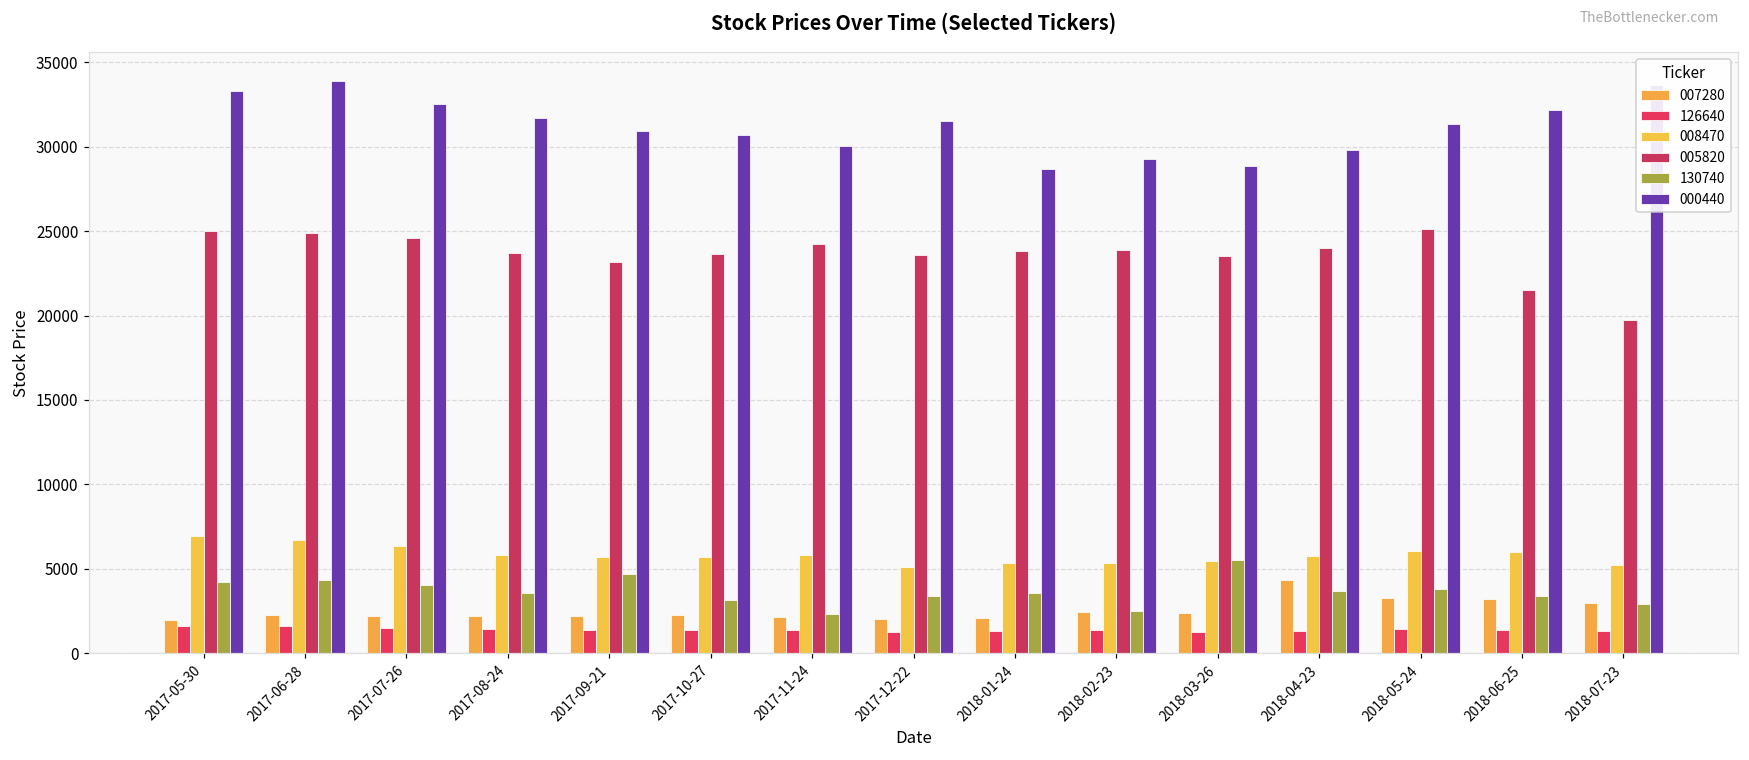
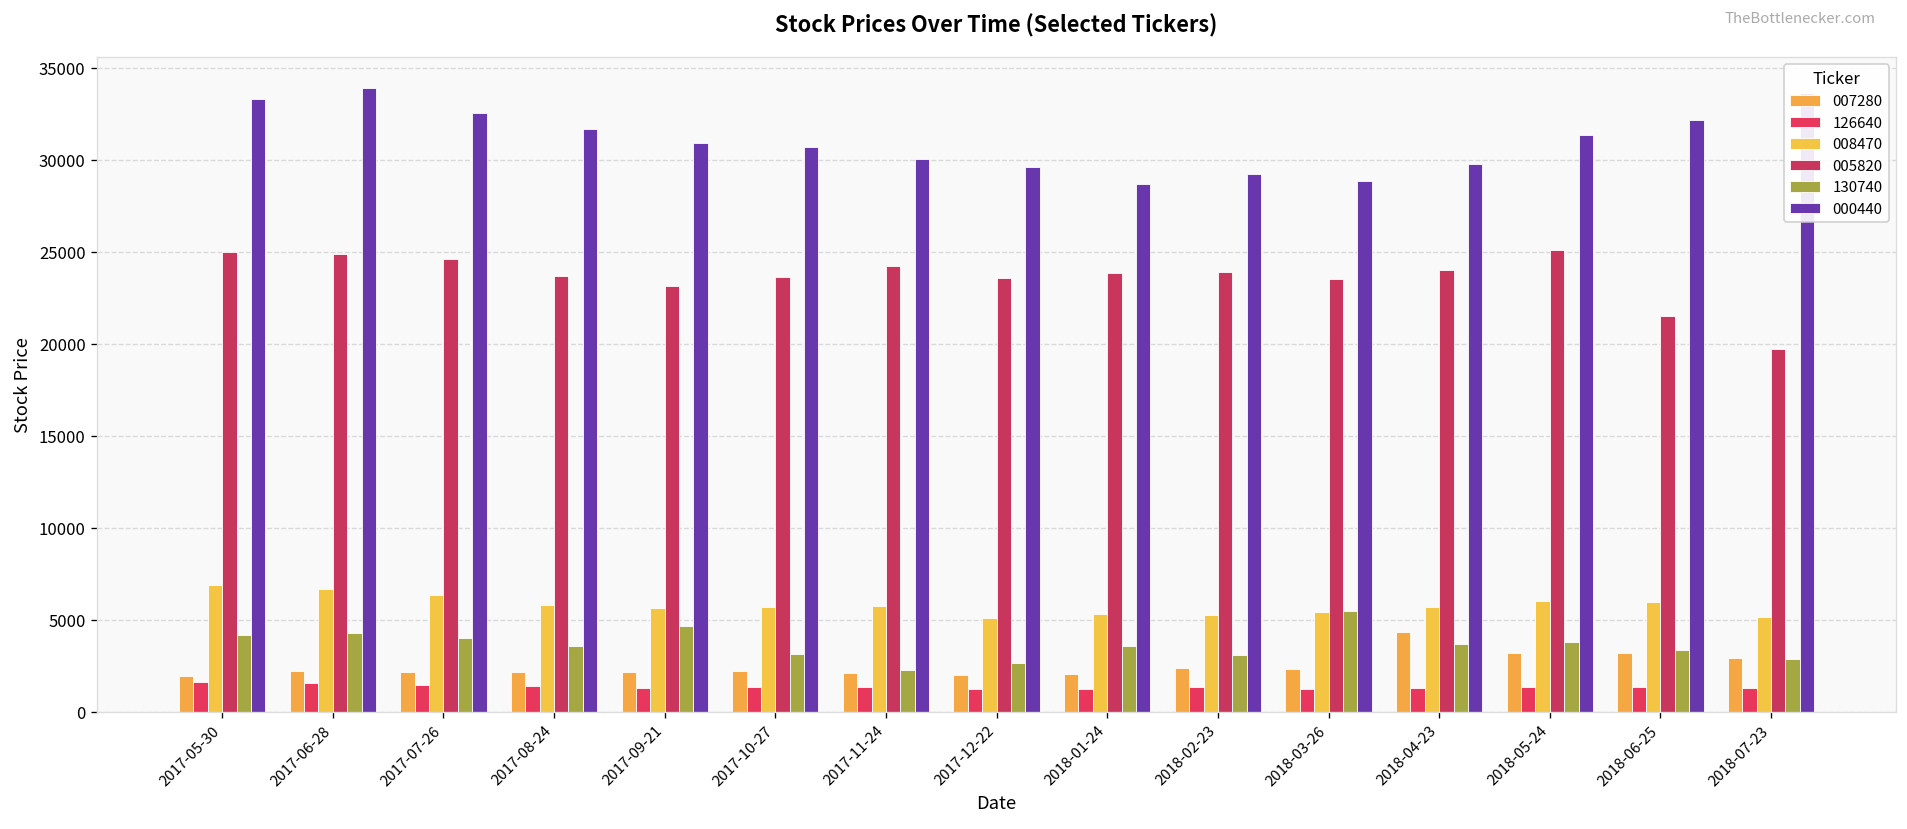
130740, 2017-12-22: 3400 -> 2700
000440, 2017-12-22: 31600 -> 29600
130740, 2018-02-23: 2500 -> 3100
